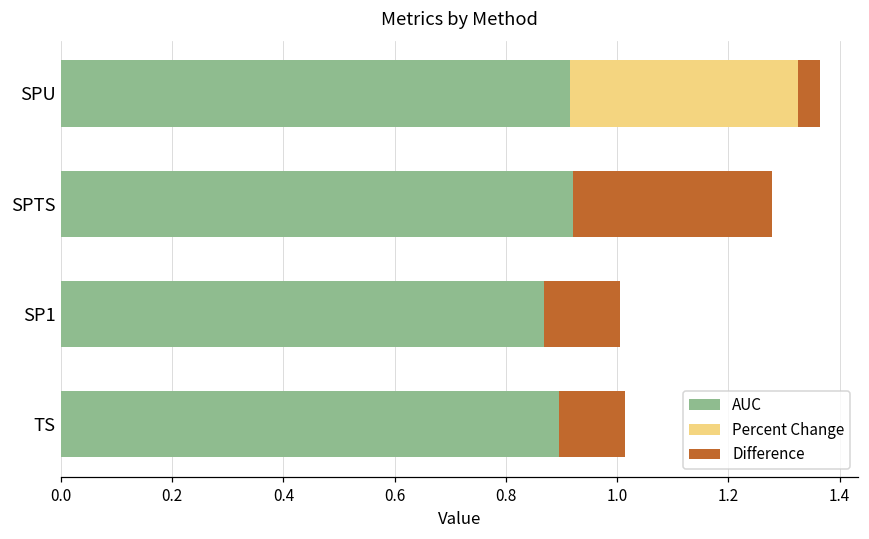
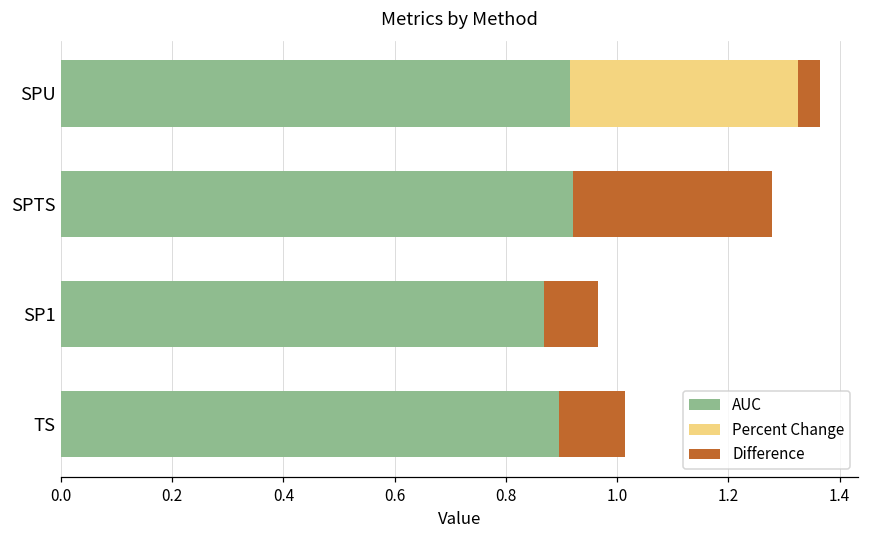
Difference, SP1: 0.14 -> 0.10
